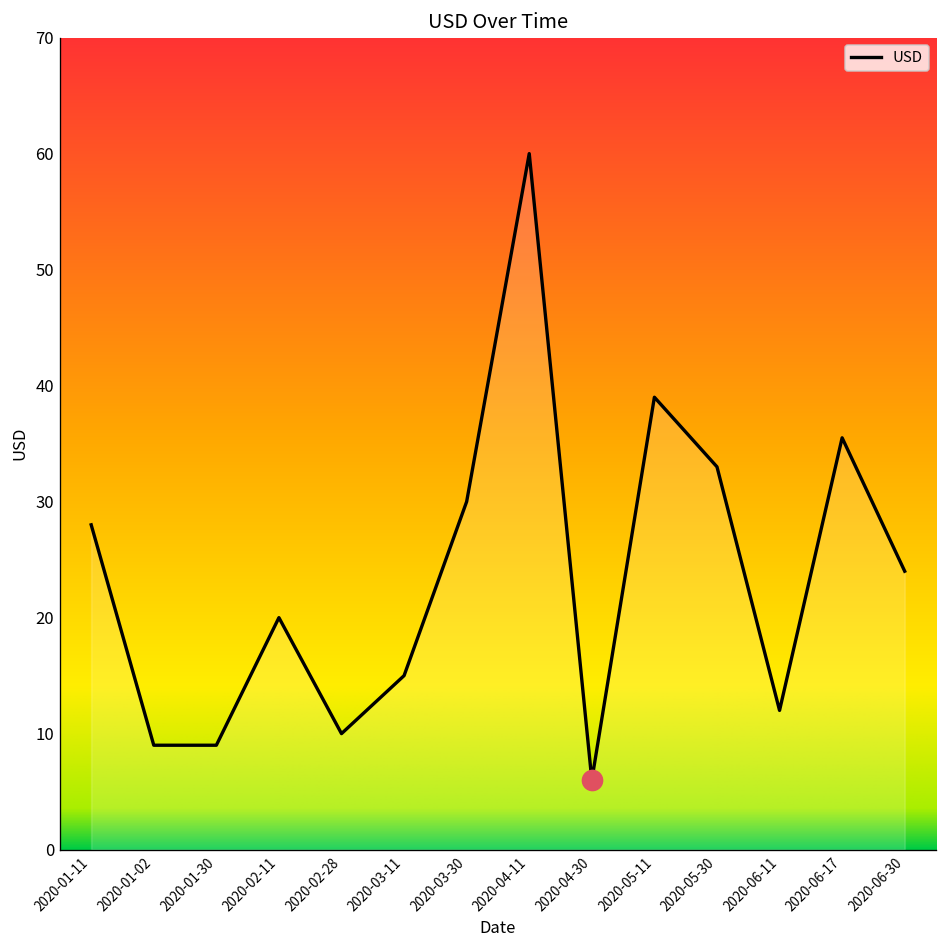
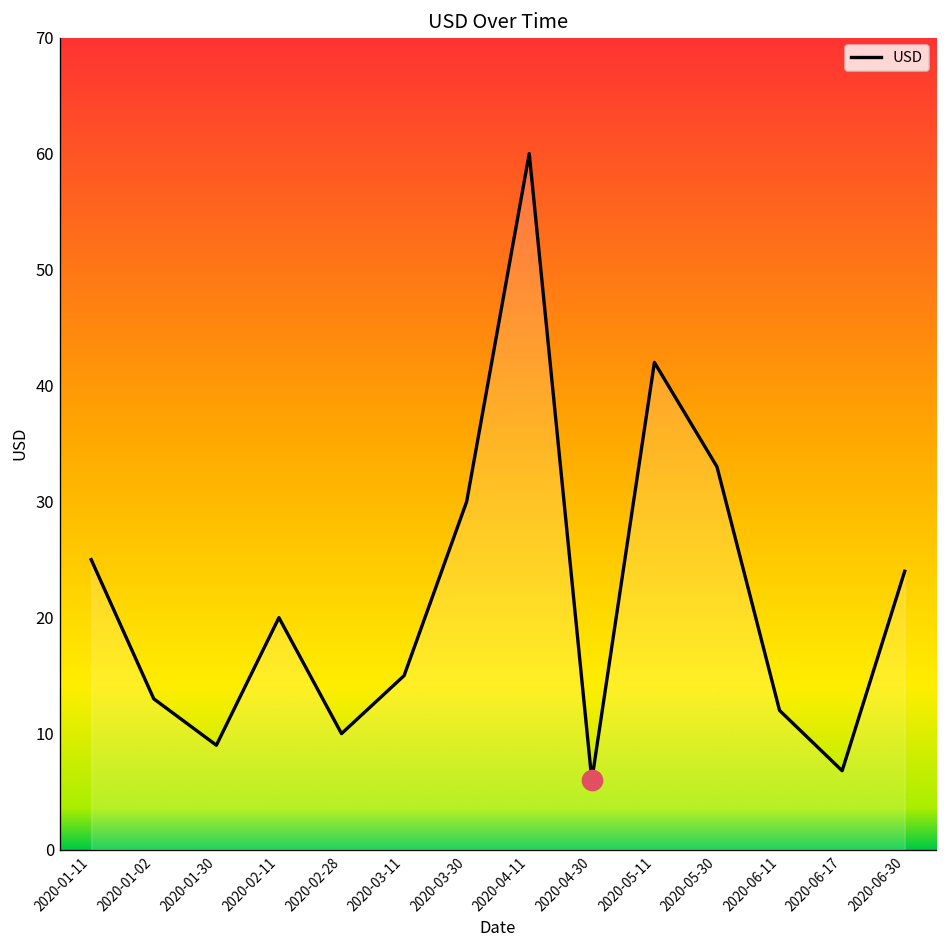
USD, 2020-01-11: 28 -> 25
USD, 2020-01-02: 9 -> 13
USD, 2020-05-11: 39 -> 42
USD, 2020-06-17: 36 -> 7
